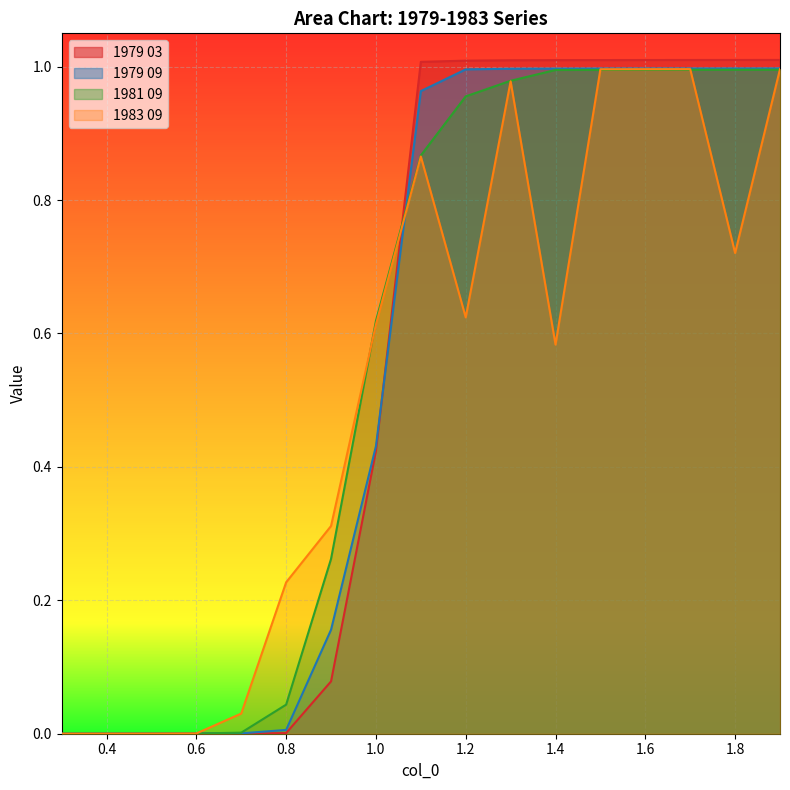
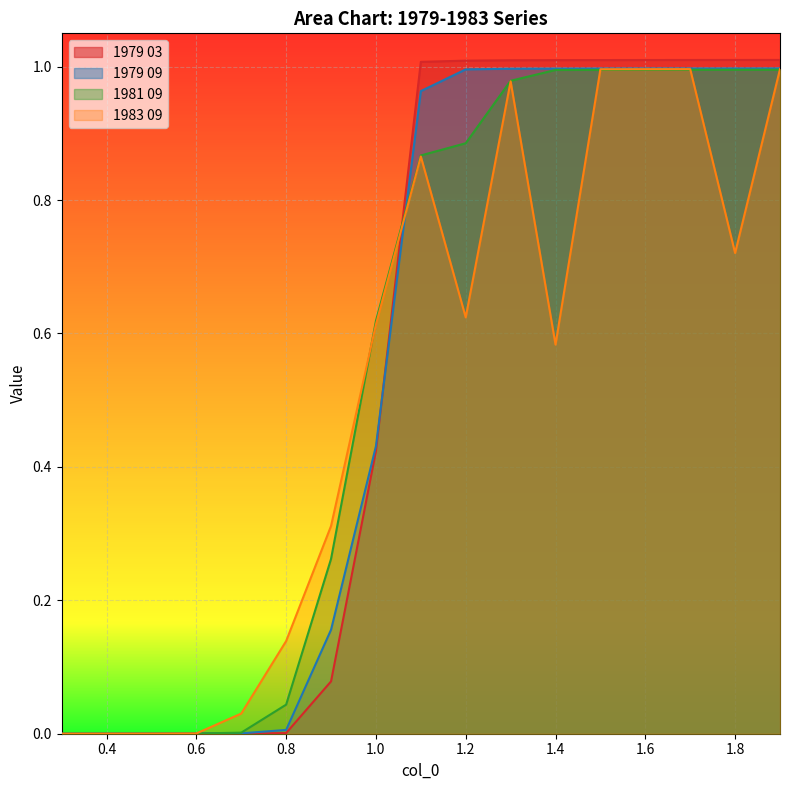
1983 09, 0.8: 0.23 -> 0.14
1981 09, 1.2: 0.96 -> 0.89
